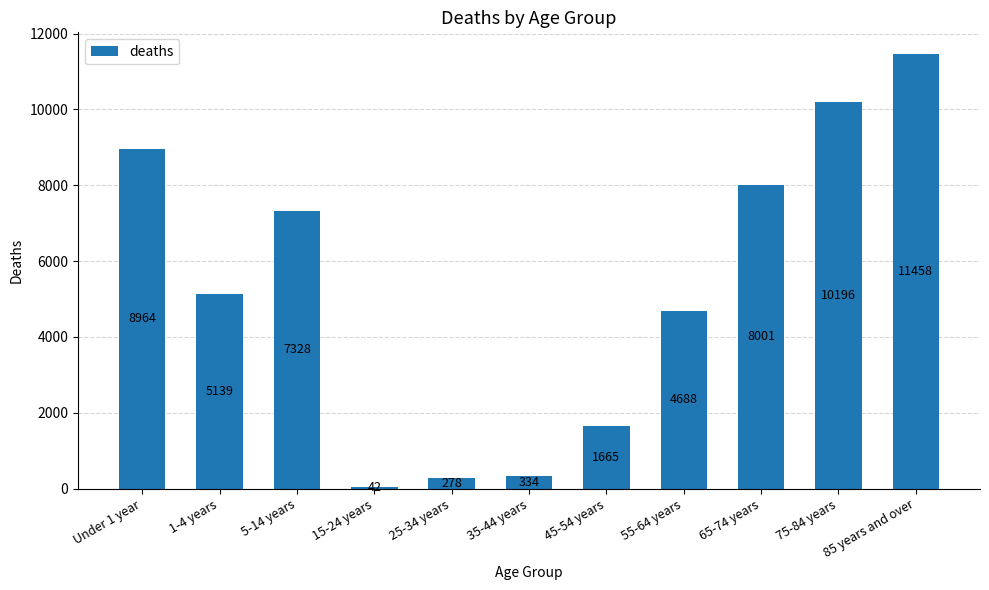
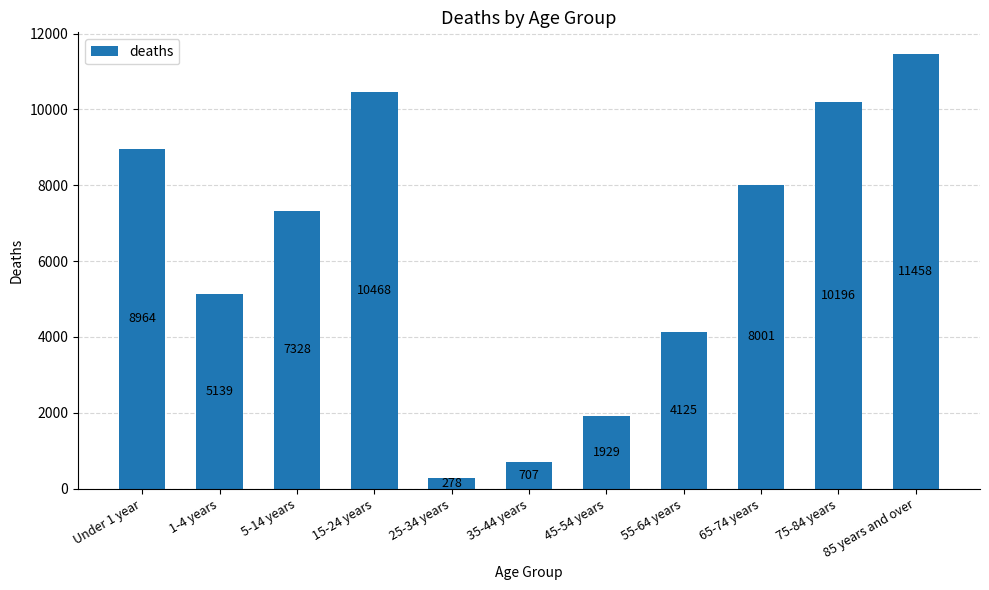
15-24 years: 42 -> 10468
35-44 years: 334 -> 707
45-54 years: 1665 -> 1929
55-64 years: 4688 -> 4125
